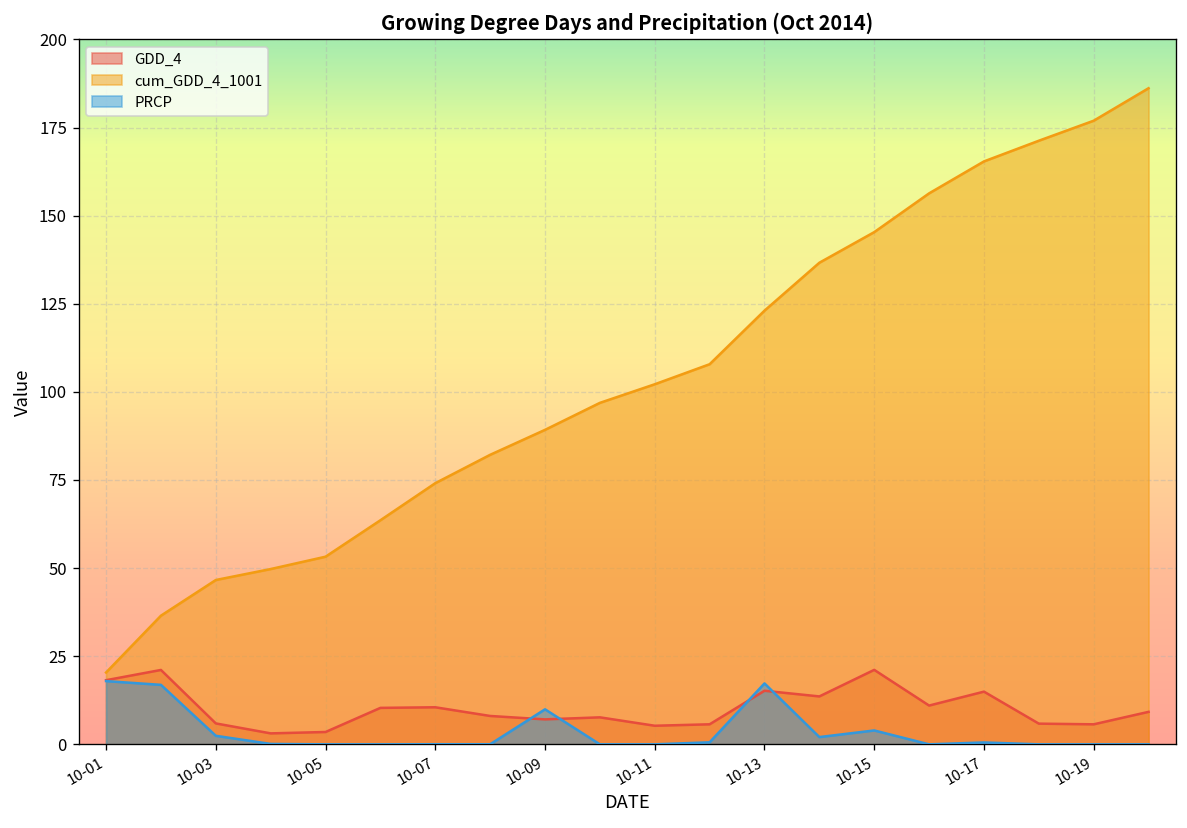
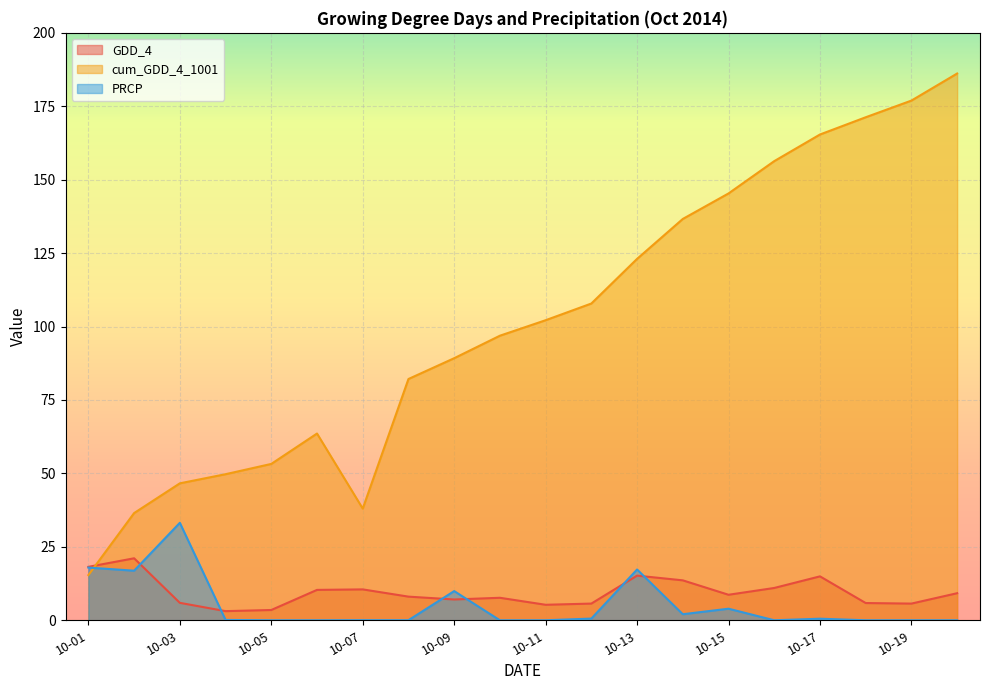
cum_GDD_4_1001, 10-01: 20 -> 15
PRCP, 10-03: 2 -> 33
cum_GDD_4_1001, 10-07: 74 -> 38
GDD_4, 10-15: 21 -> 9
